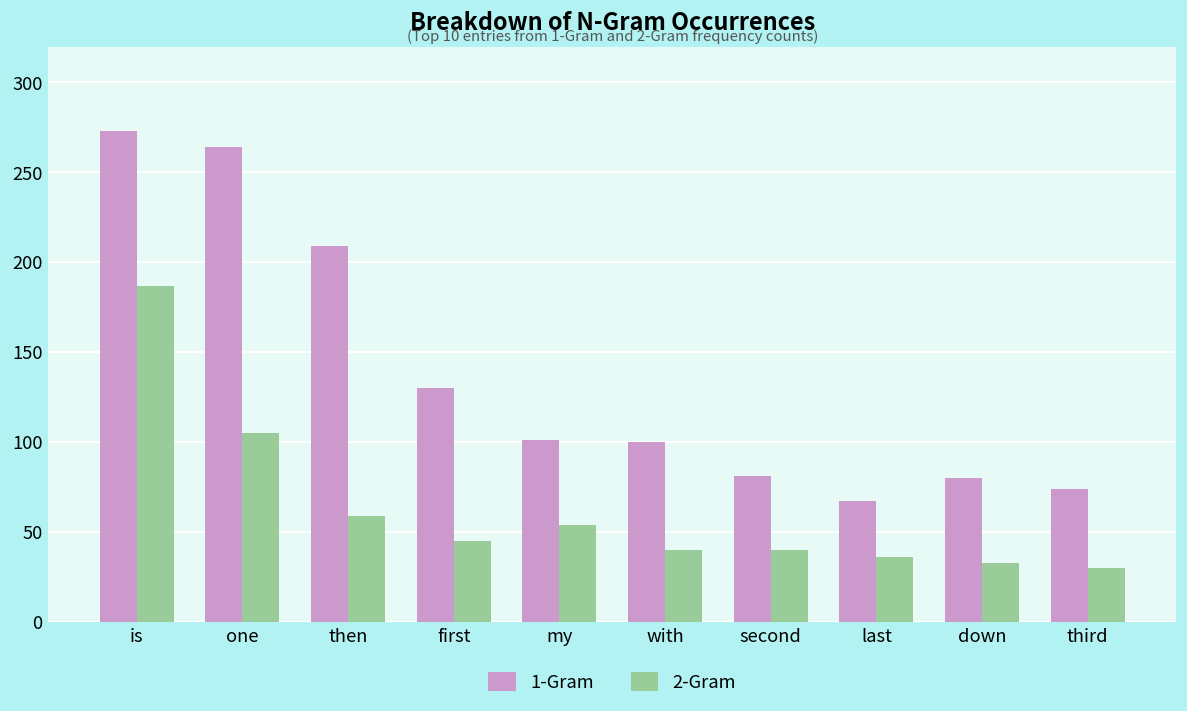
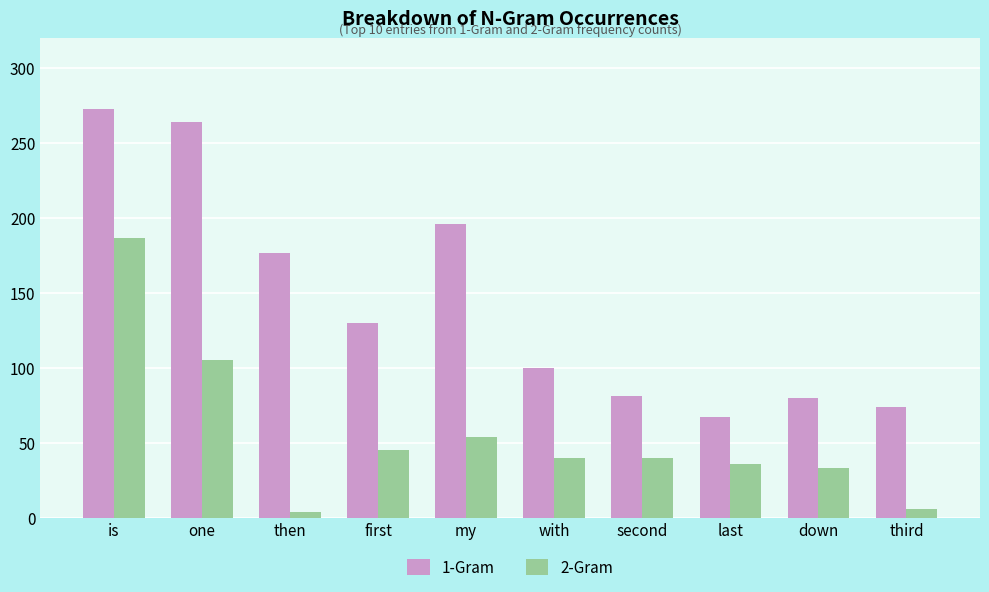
1-Gram, then: 209 -> 177
2-Gram, then: 59 -> 4
1-Gram, my: 101 -> 196
2-Gram, third: 30 -> 6
